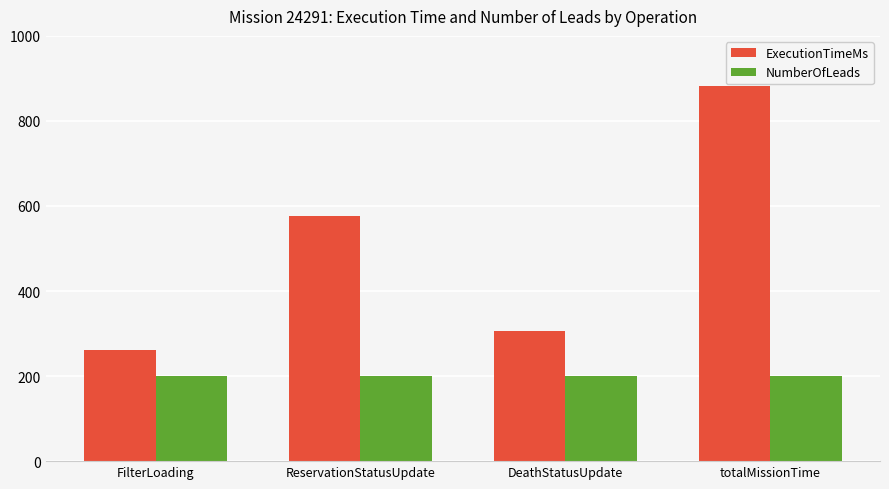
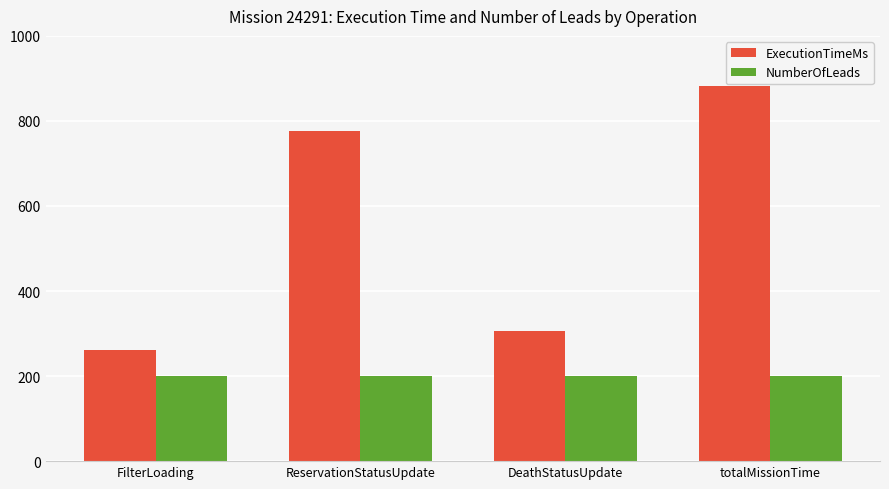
ExecutionTimeMs, ReservationStatusUpdate: 580 -> 780
